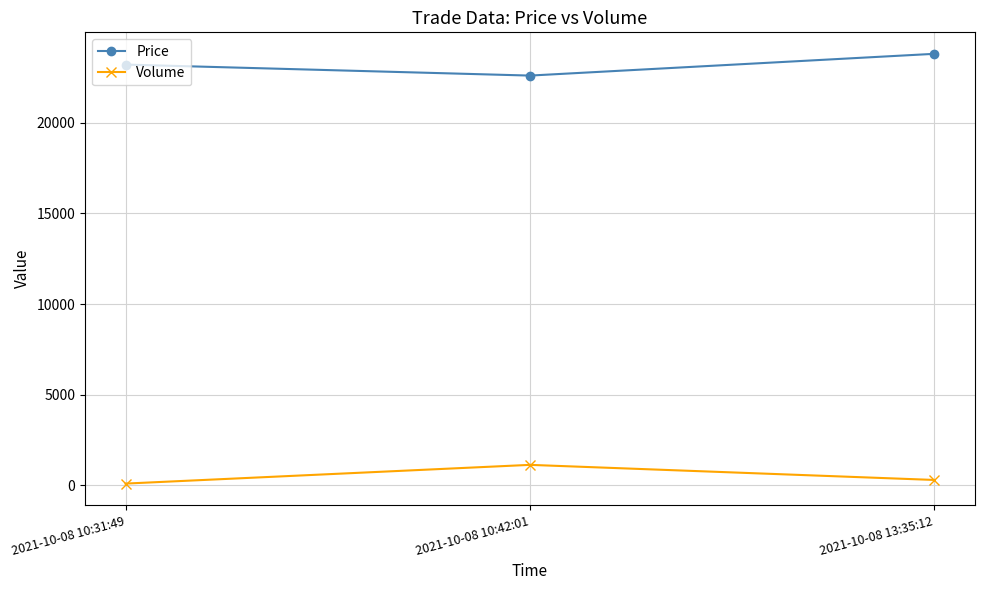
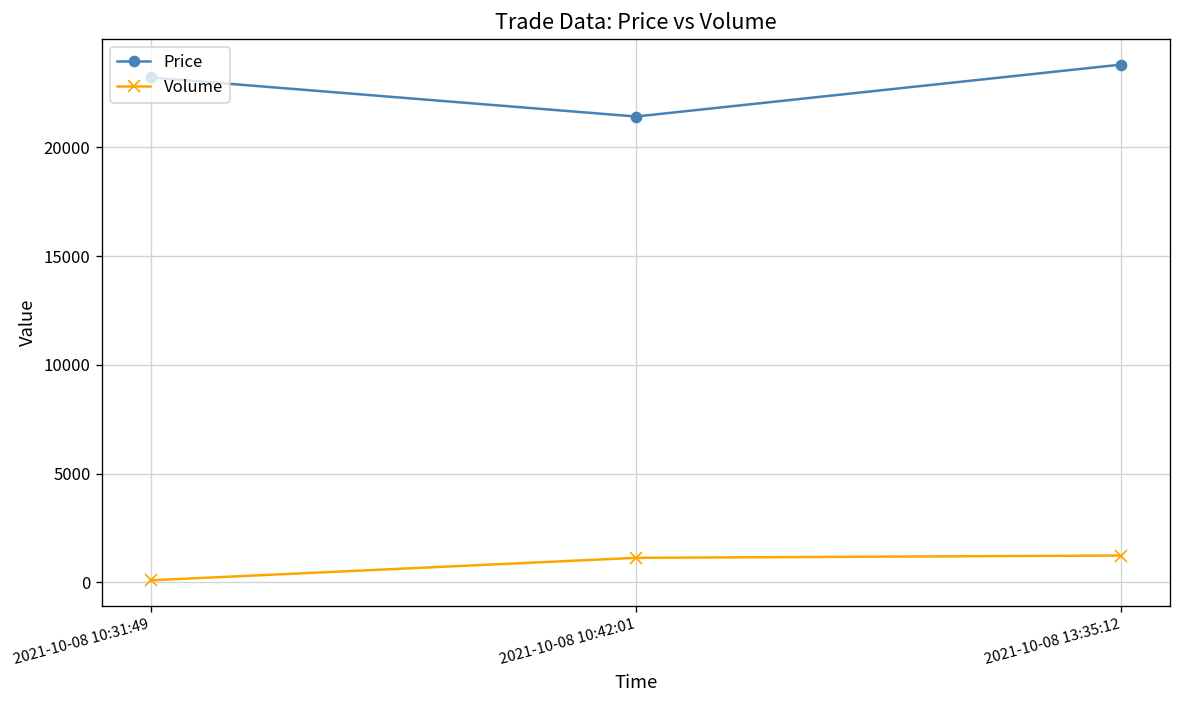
Price, 2021-10-08 10:42:01: 22600 -> 21400
Volume, 2021-10-08 13:35:12: 300 -> 1200
